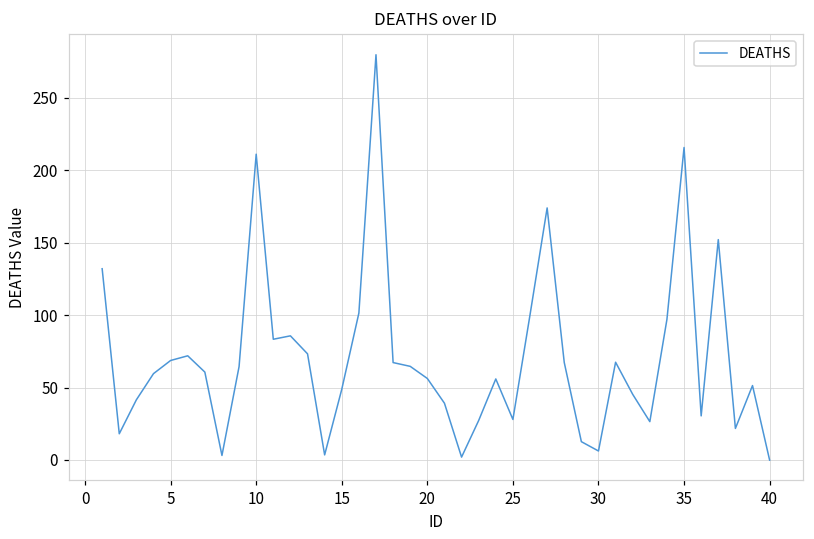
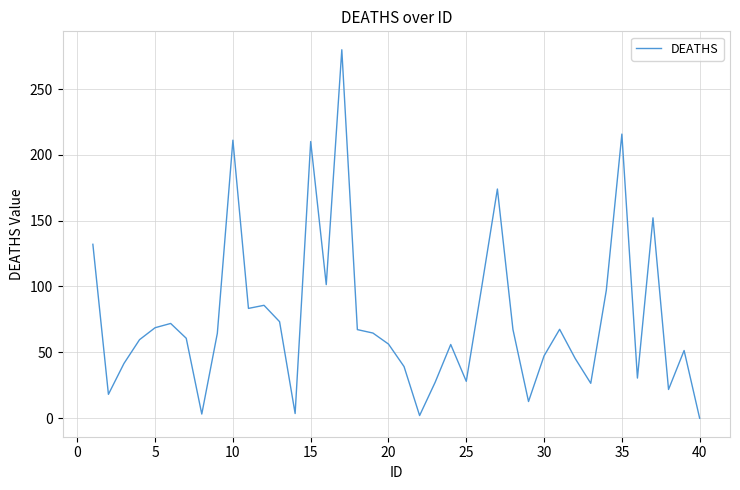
15: 49 -> 210
30: 6 -> 47
